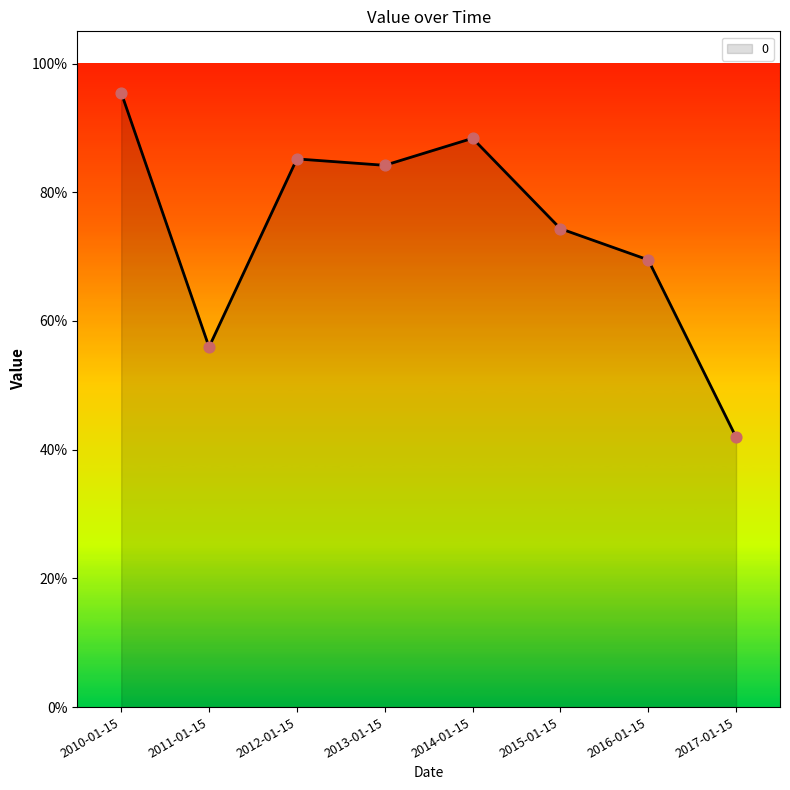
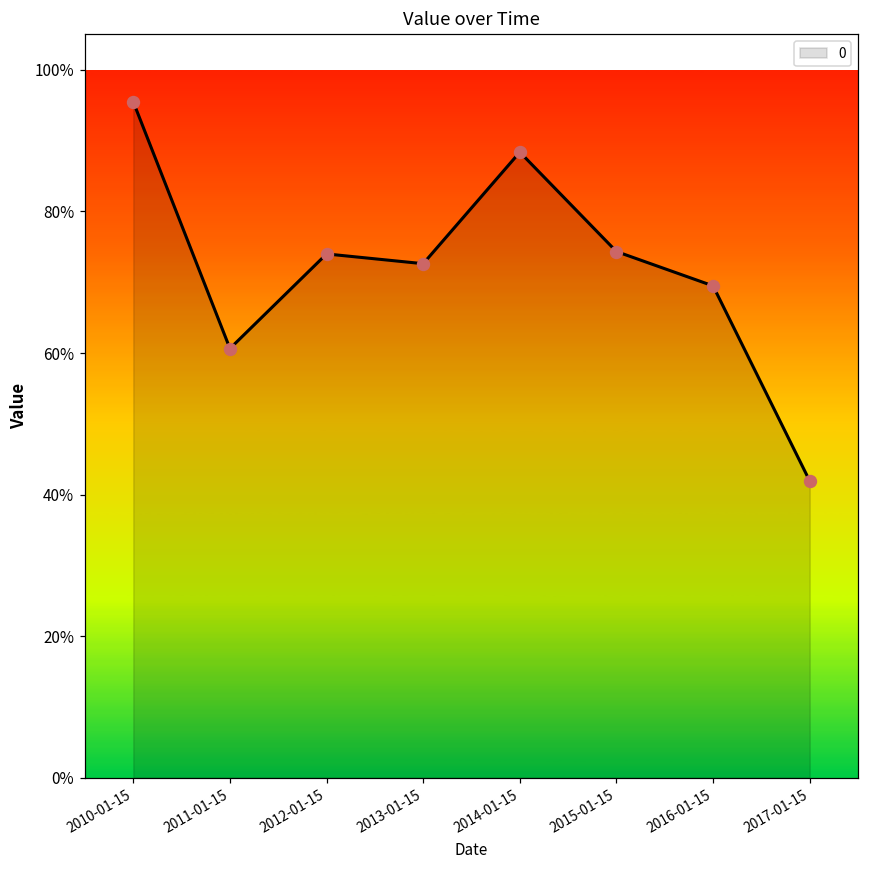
2011-01-15: 56% -> 61%
2012-01-15: 85% -> 74%
2013-01-15: 84% -> 73%
